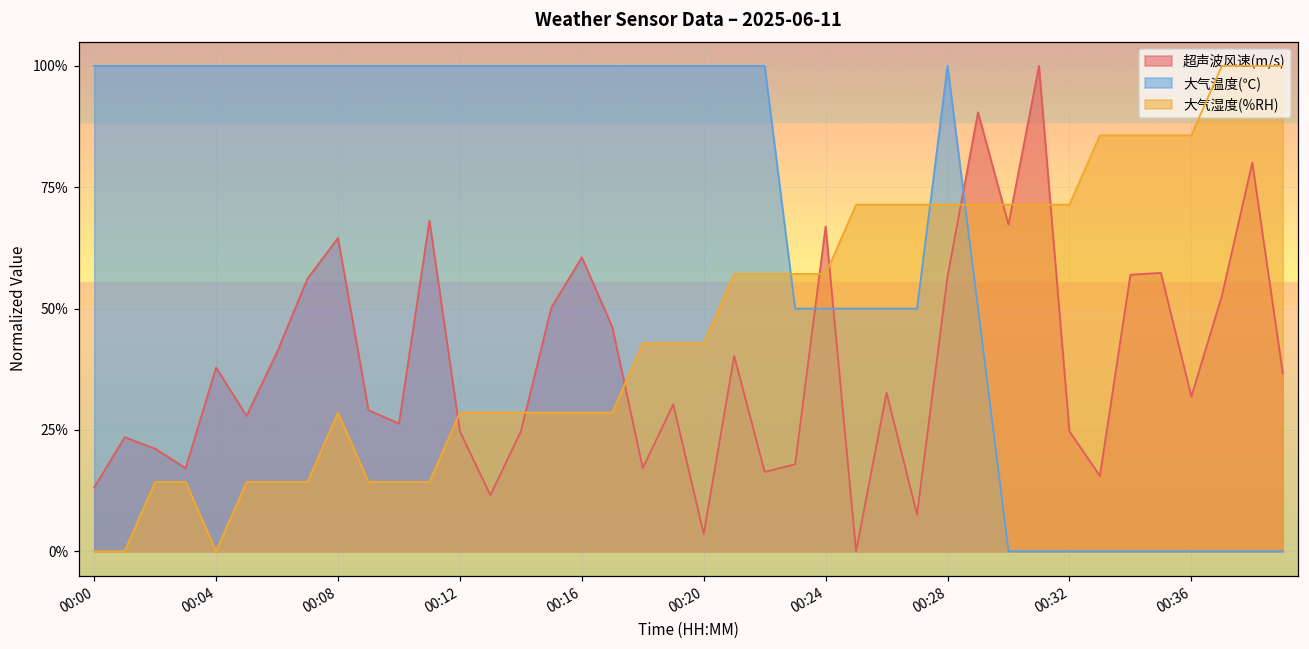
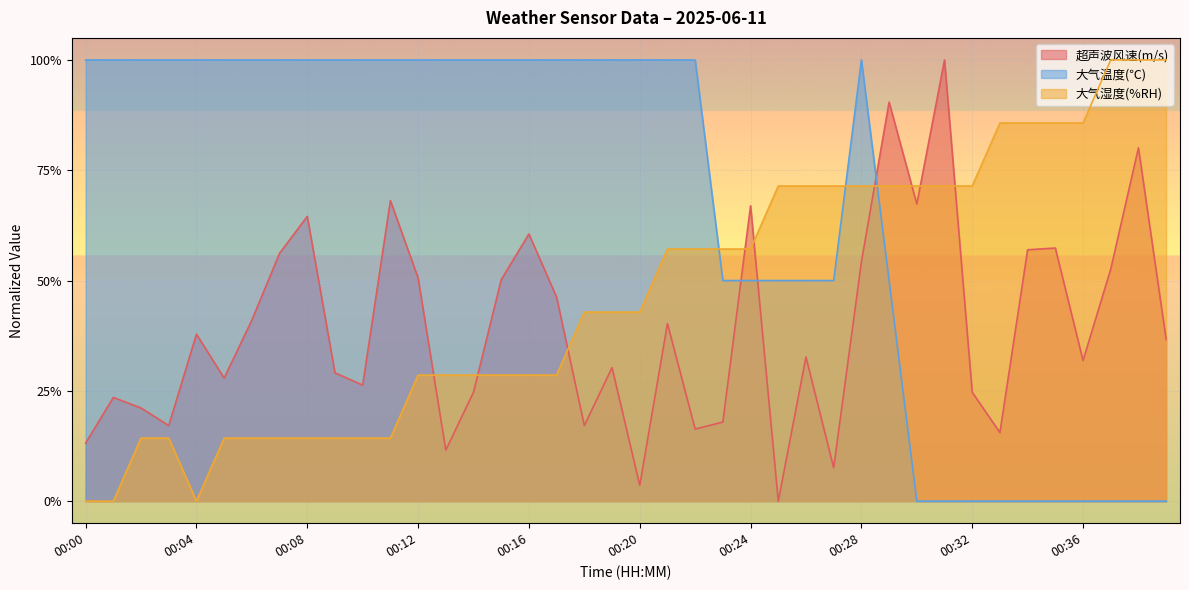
大气湿度(%RH), 00:08: 29% -> 14%
超声波风速(m/s), 00:12: 25% -> 51%
超声波风速(m/s), 00:28: 57% -> 54%
